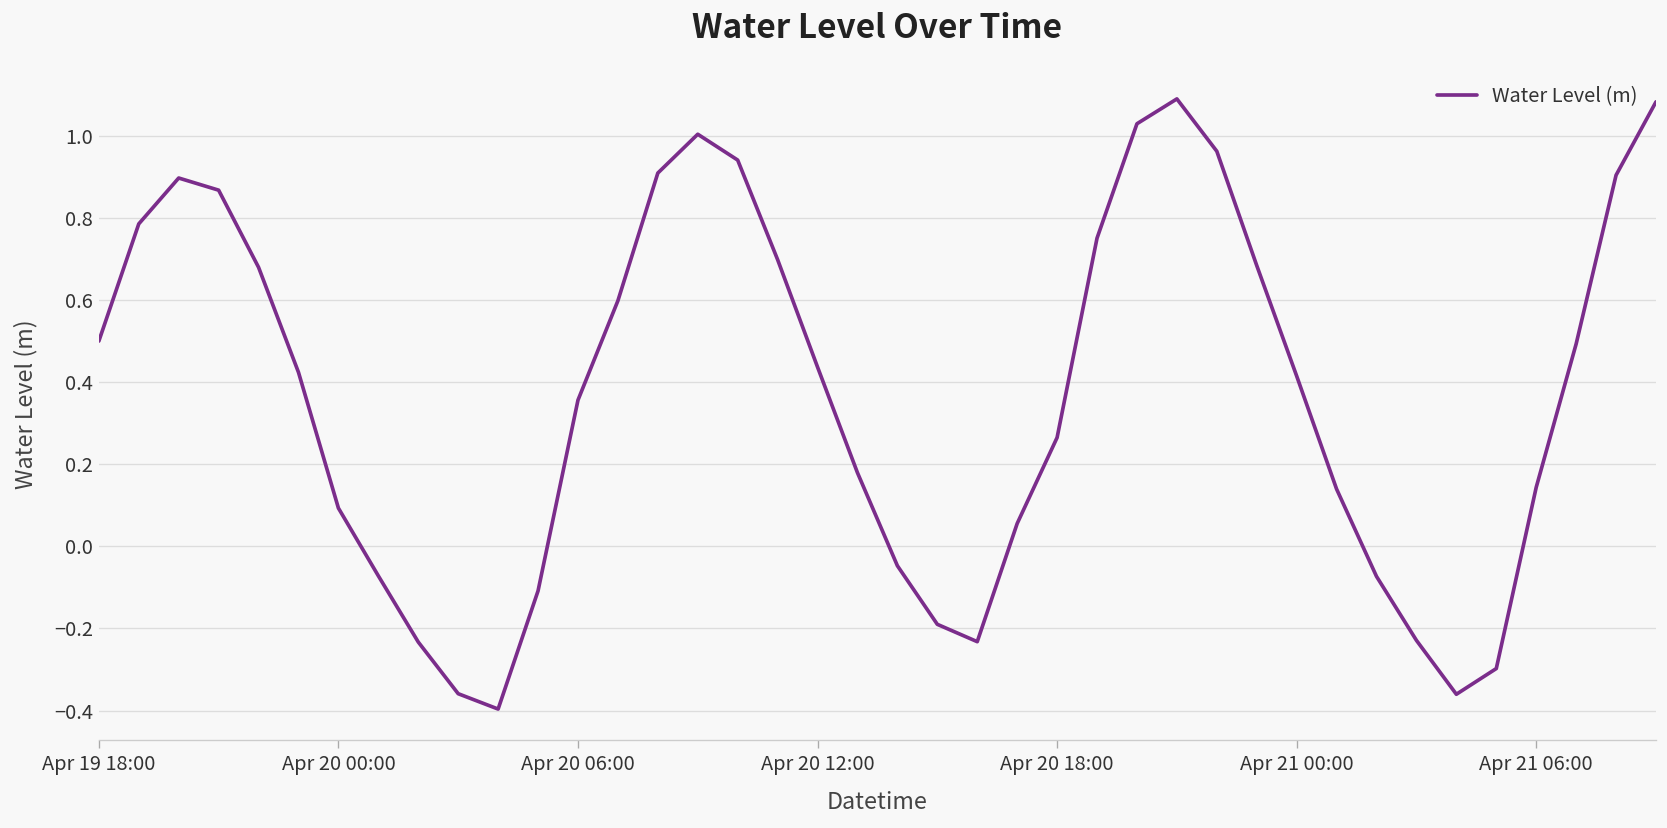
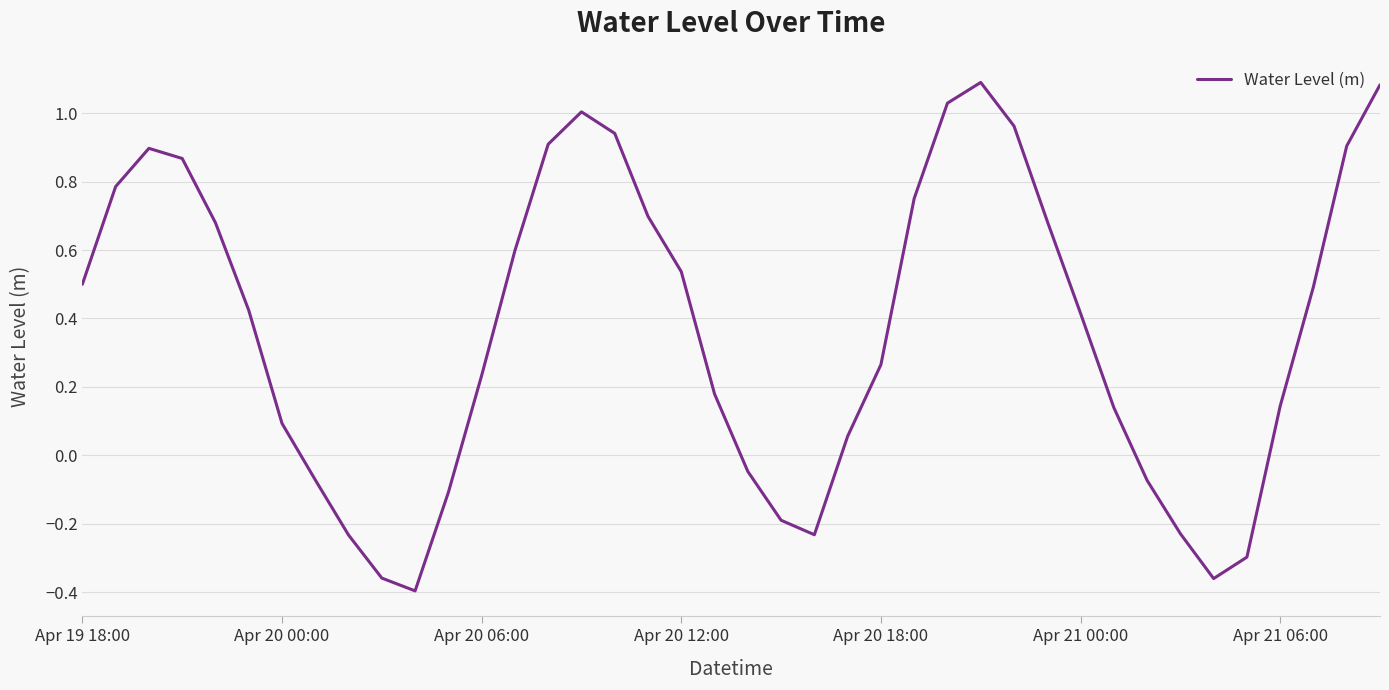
Apr 20 06:00: 0.36 -> 0.23
Apr 20 12:00: 0.44 -> 0.54
